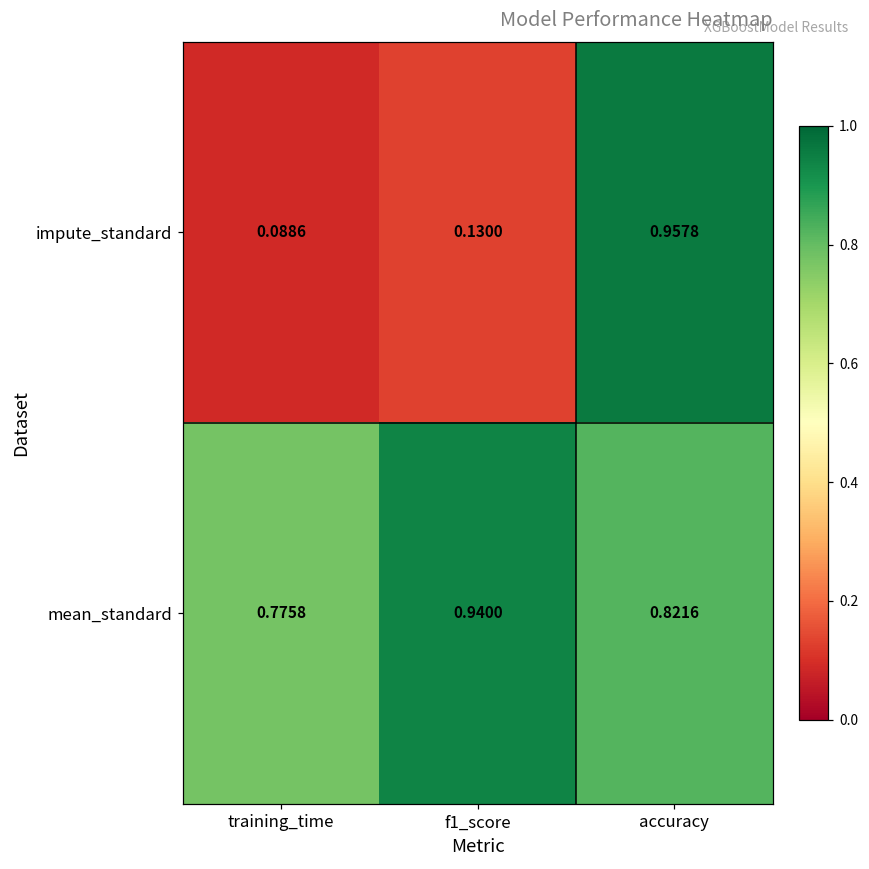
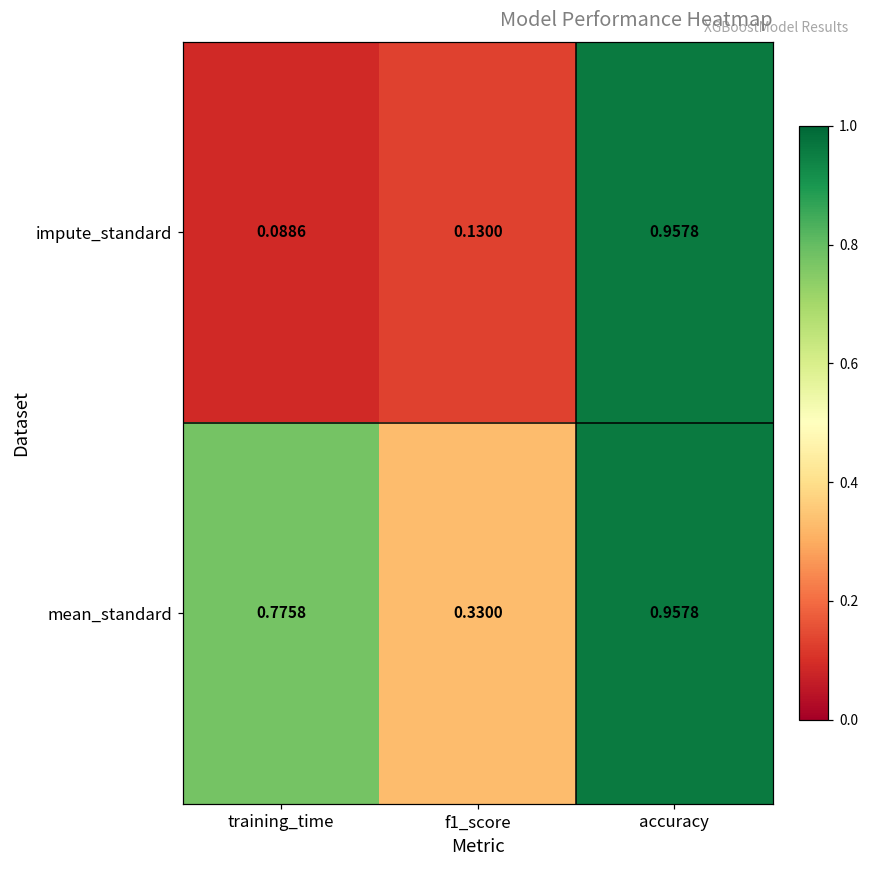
mean_standard, f1_score: 0.9400 -> 0.3300
mean_standard, accuracy: 0.8216 -> 0.9578
